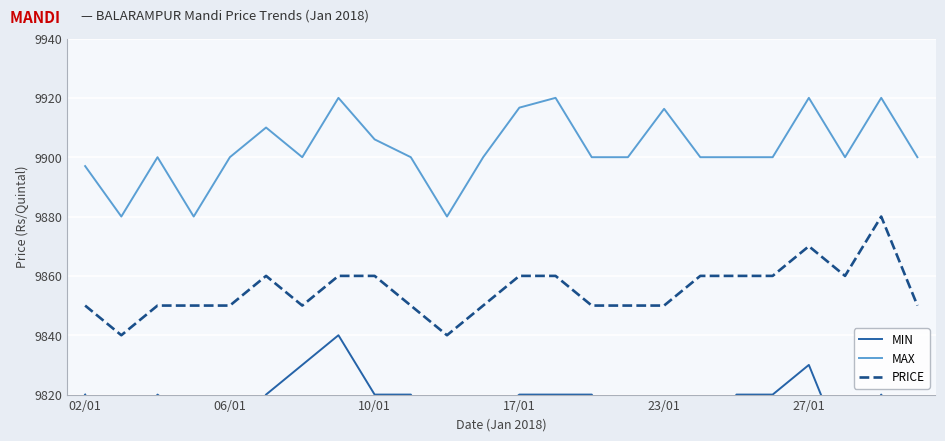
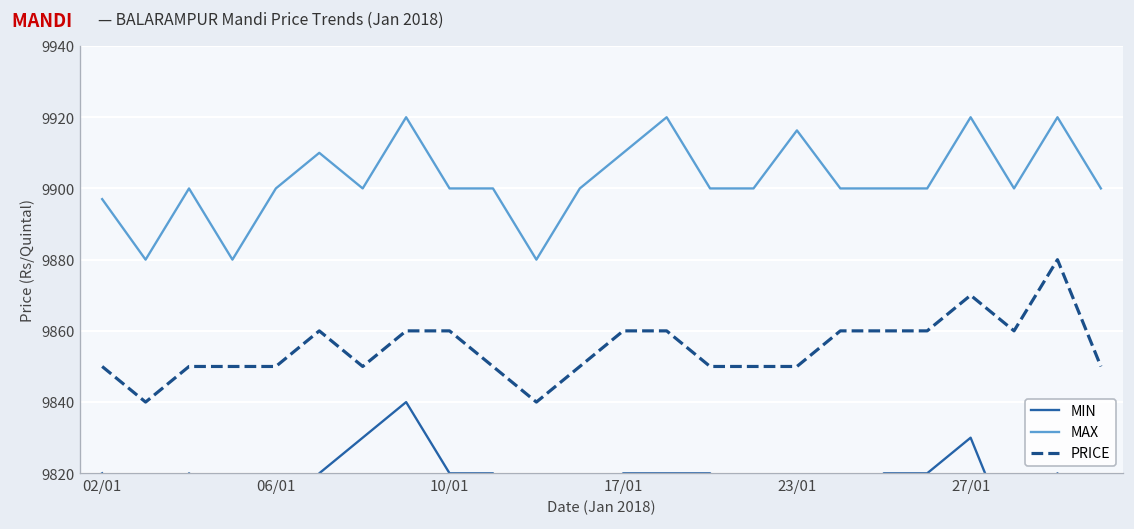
MAX, 10/01: 9906 -> 9900
MAX, 17/01: 9917 -> 9910
